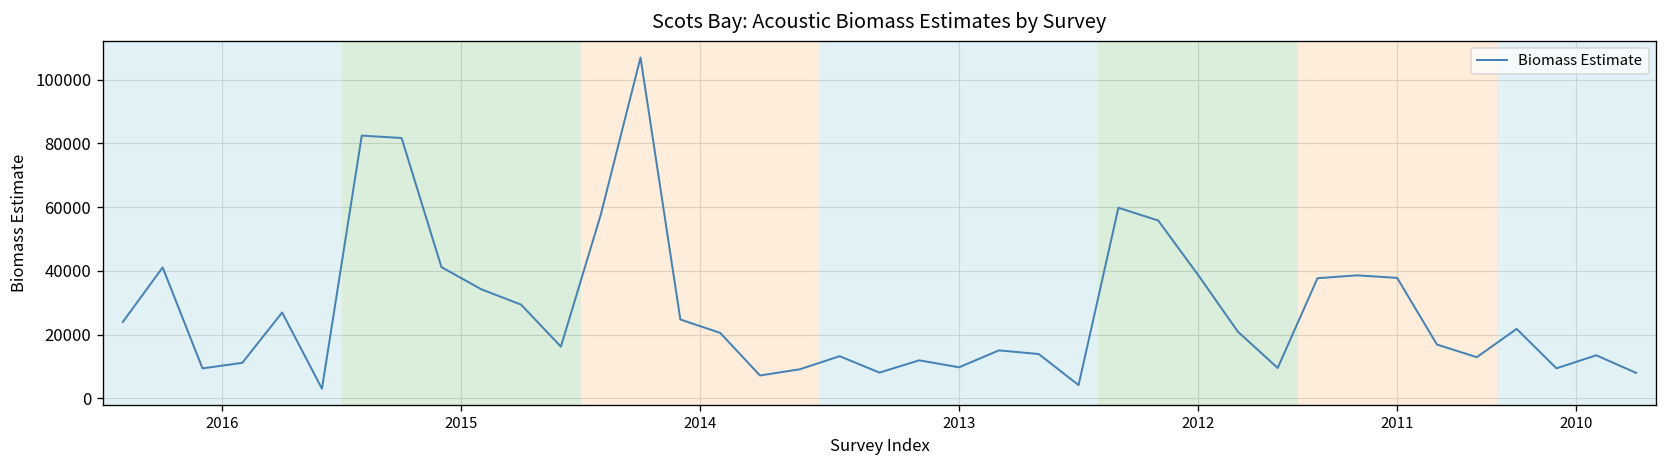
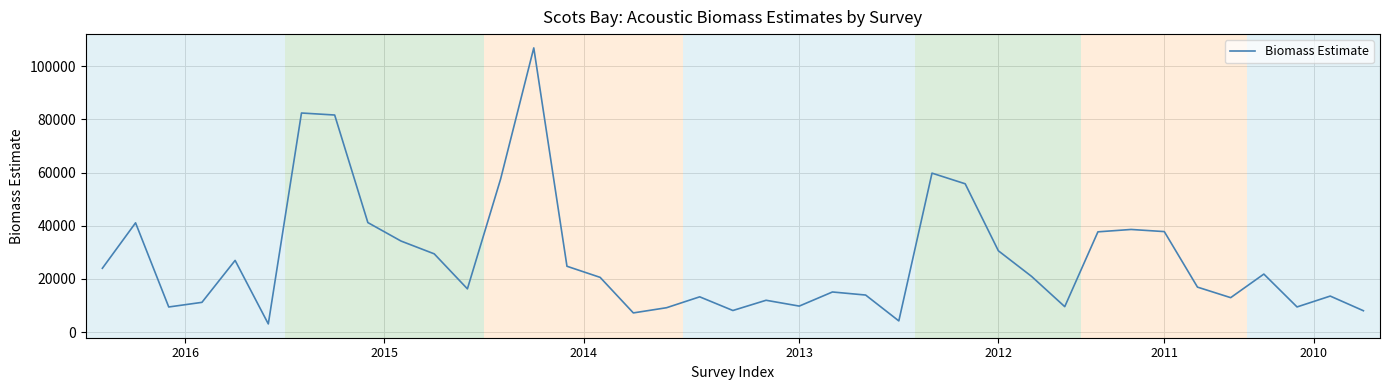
2012: 39000 -> 31000
